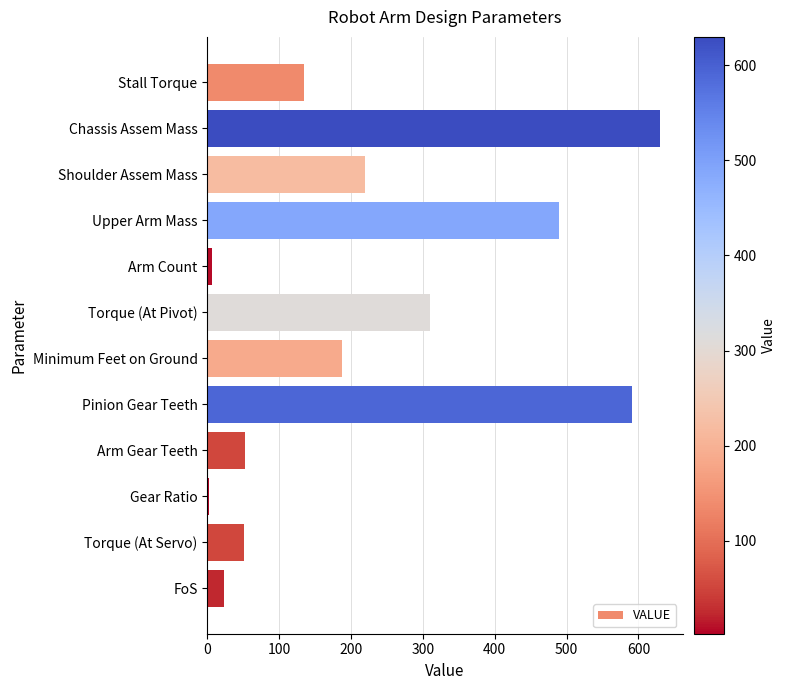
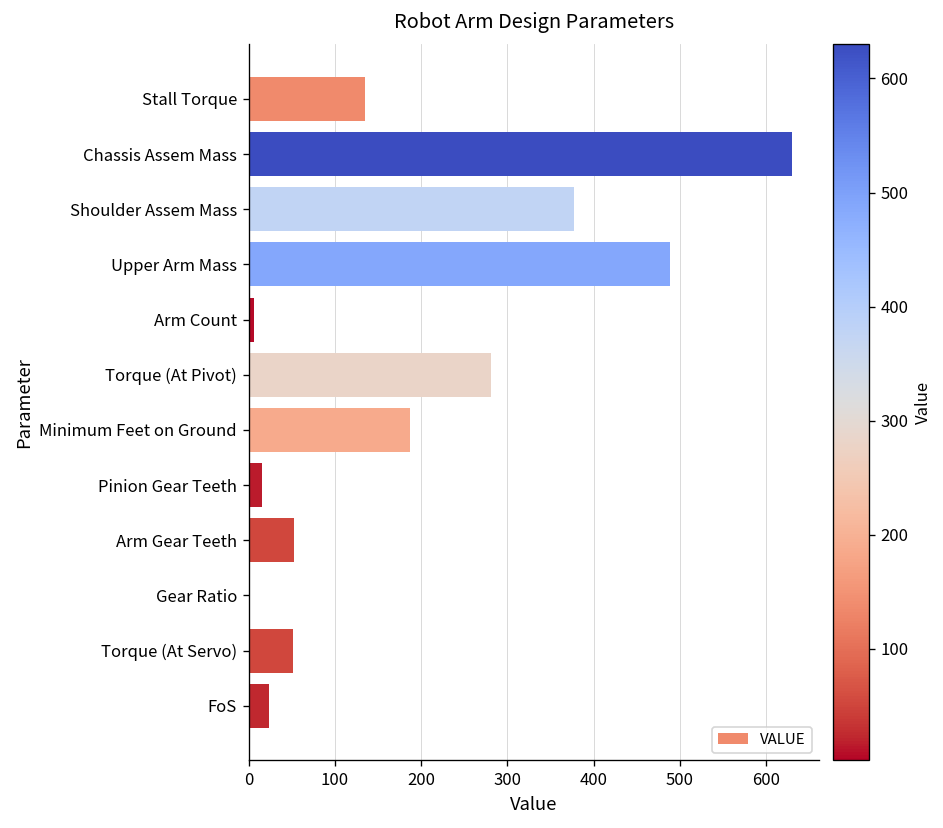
Shoulder Assem Mass: 220 -> 380
Torque (At Pivot): 310 -> 280
Pinion Gear Teeth: 590 -> 20
